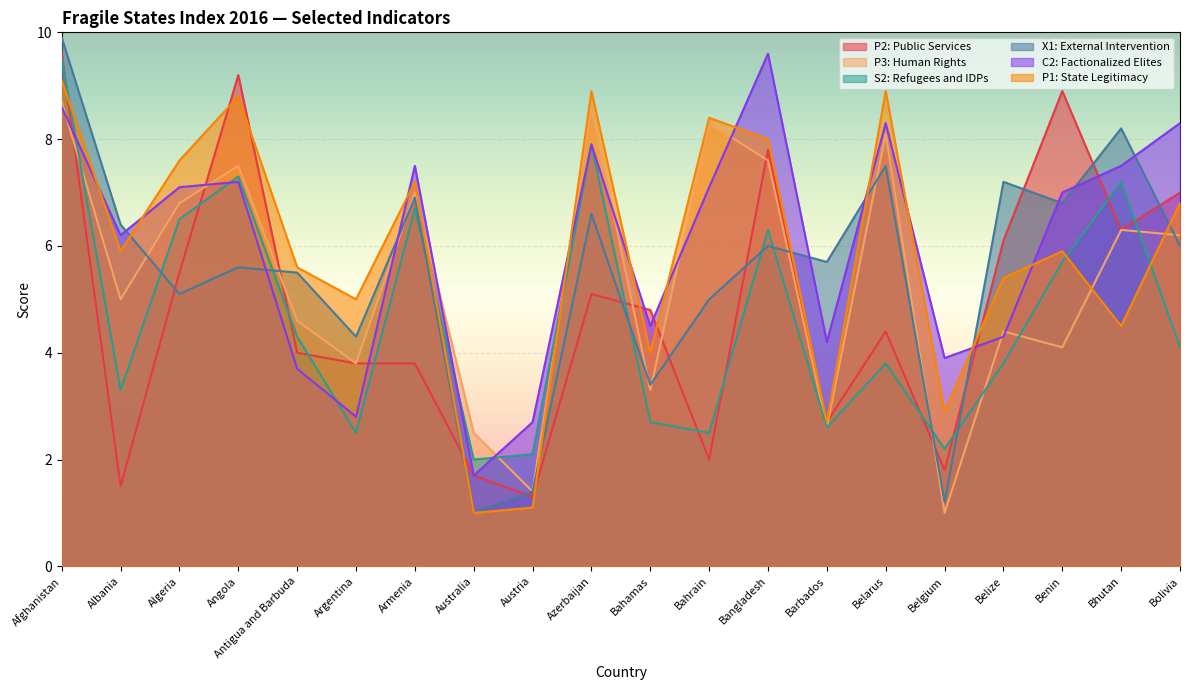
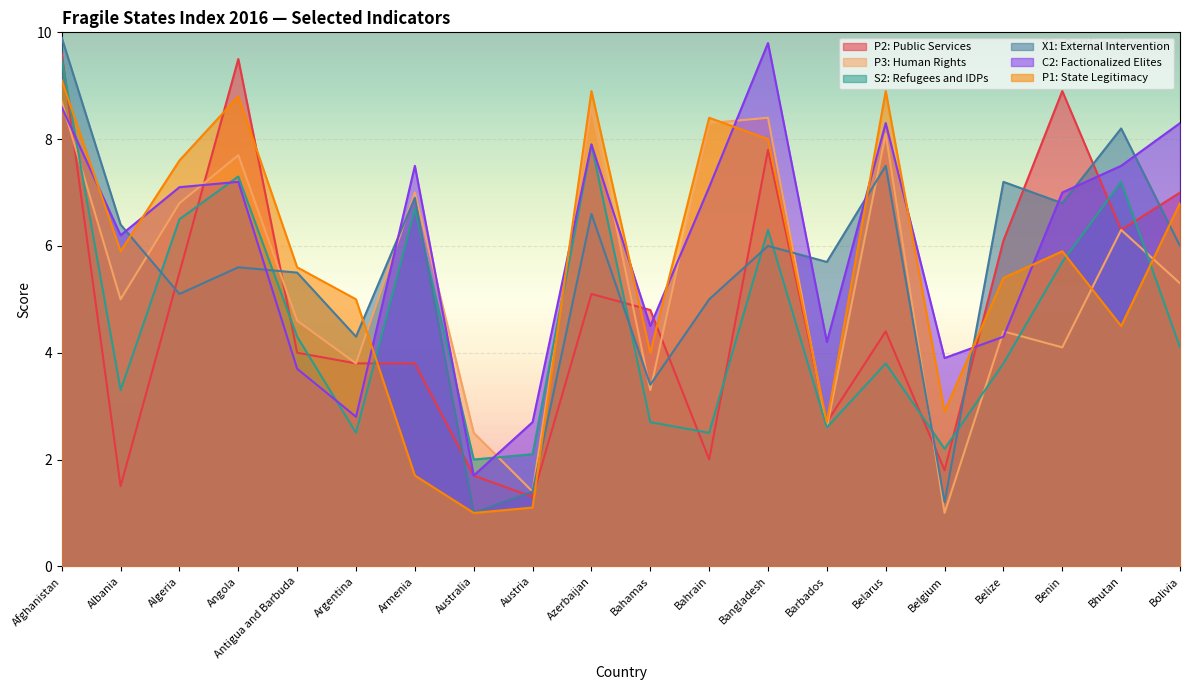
P2: Public Services, Angola: 9.2 -> 9.5
P3: Human Rights, Angola: 7.5 -> 7.7
P1: State Legitimacy, Armenia: 7.2 -> 1.7
P3: Human Rights, Bangladesh: 7.6 -> 8.4
C2: Factionalized Elites, Bangladesh: 9.6 -> 9.8
P3: Human Rights, Bolivia: 6.2 -> 5.3
